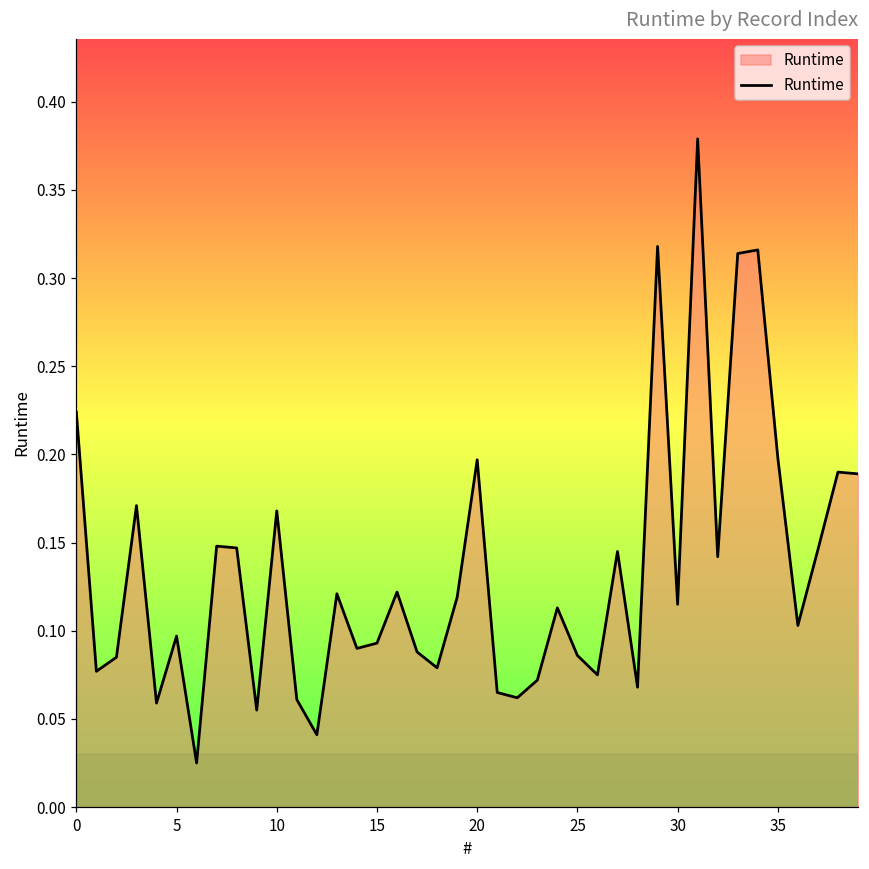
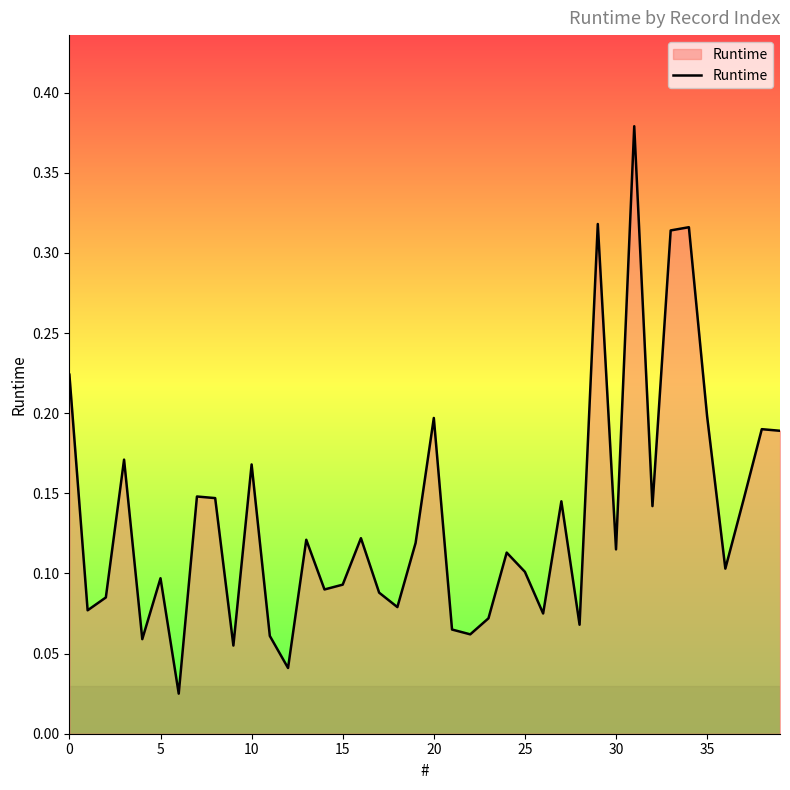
25: 0.086 -> 0.101
